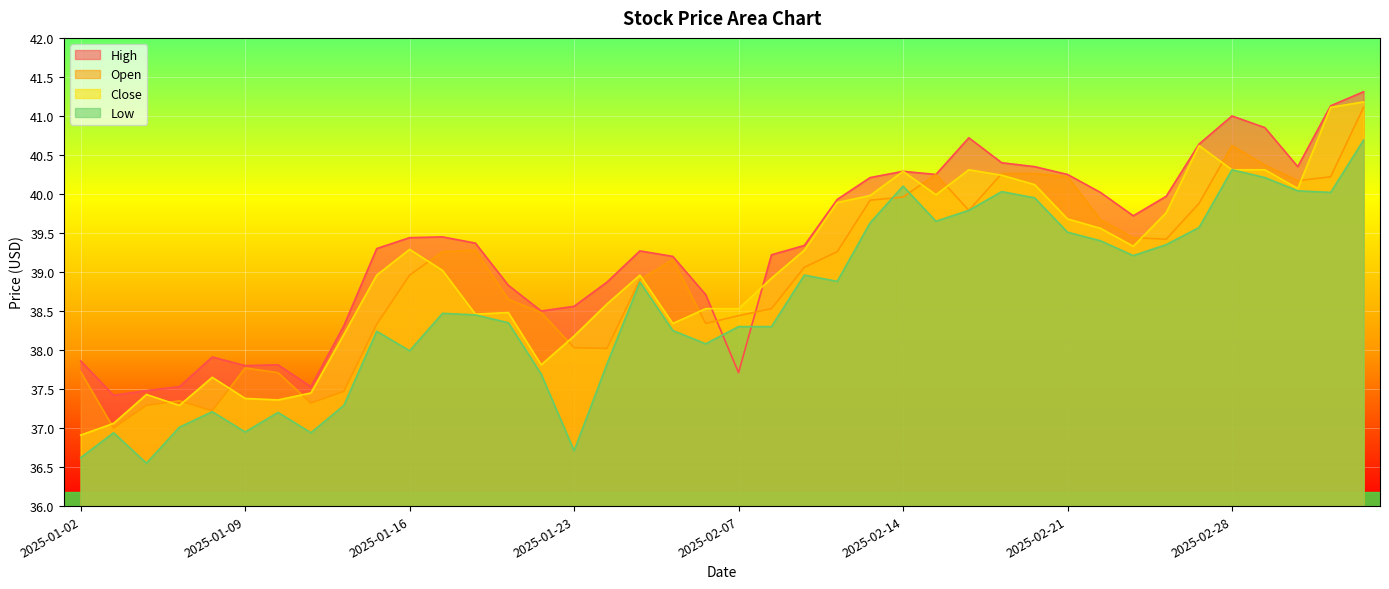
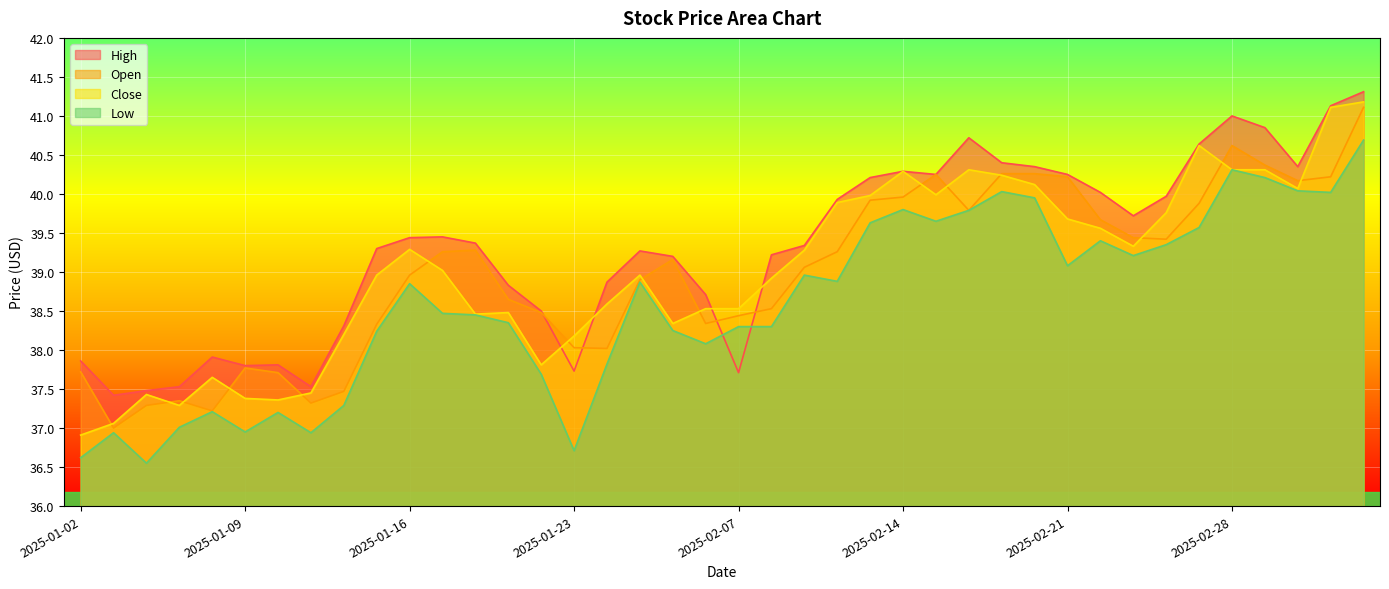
Low, 2025-01-16: 38.0 -> 38.9
High, 2025-01-23: 38.6 -> 37.7
Low, 2025-02-14: 40.1 -> 39.8
Low, 2025-02-21: 39.5 -> 39.1
